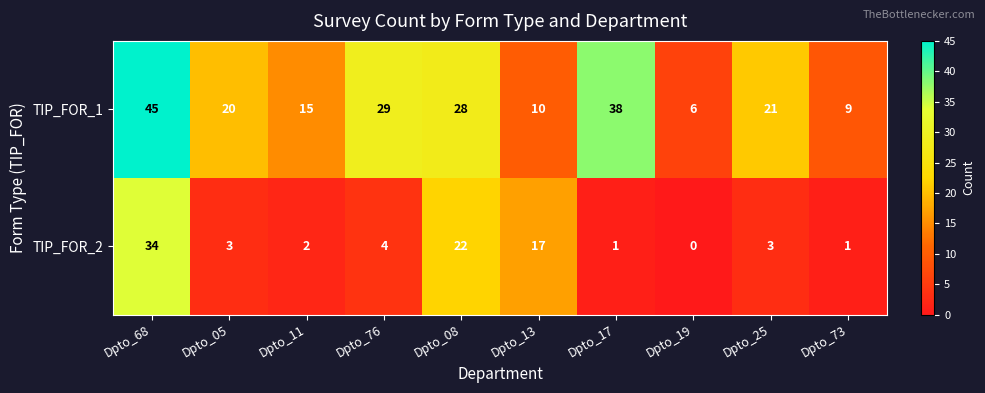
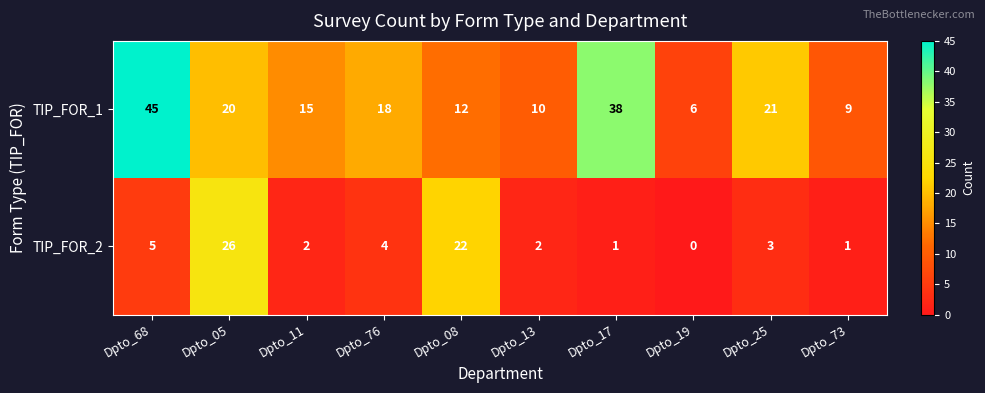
TIP_FOR_1, Dpto_76: 29 -> 18
TIP_FOR_1, Dpto_08: 28 -> 12
TIP_FOR_2, Dpto_68: 34 -> 5
TIP_FOR_2, Dpto_05: 3 -> 26
TIP_FOR_2, Dpto_13: 17 -> 2
